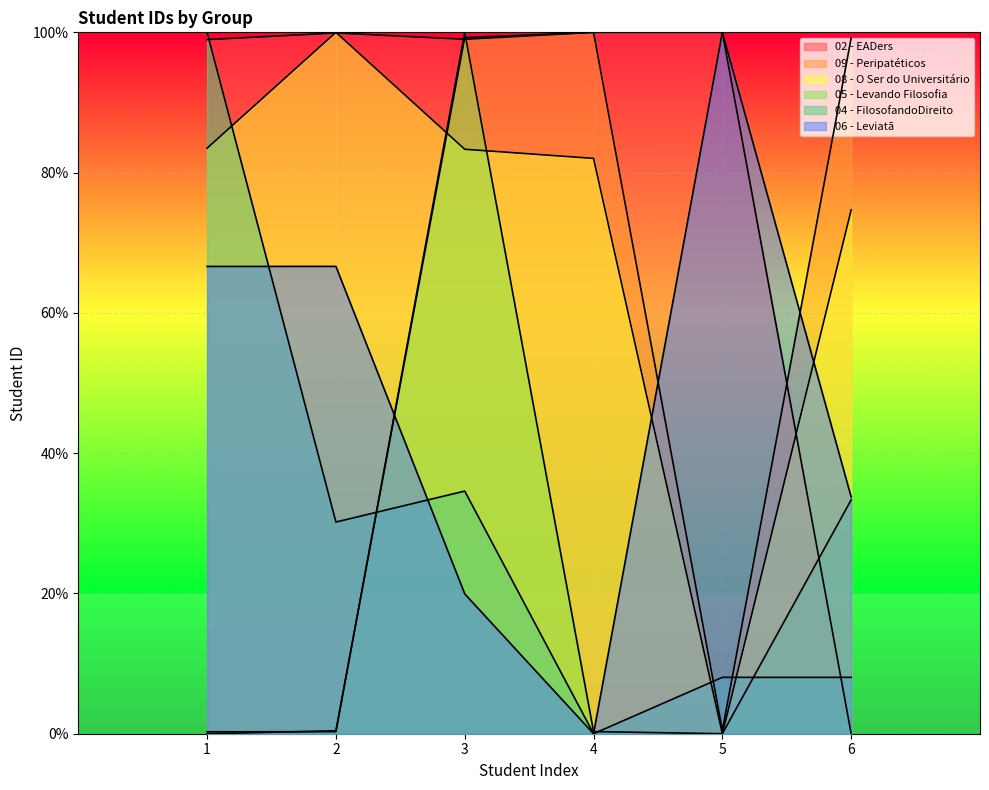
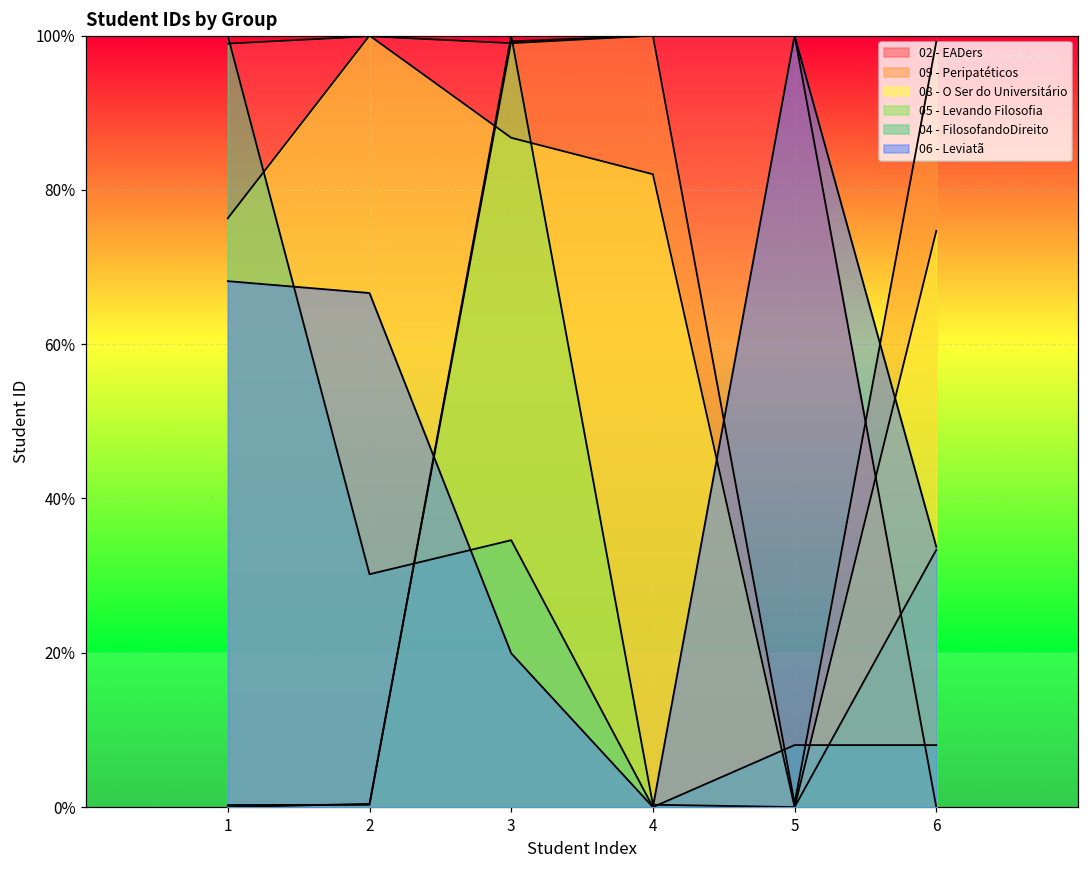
08 - O Ser do Universitário, 1: 83% -> 76%
06 - Leviatã, 1: 67% -> 68%
08 - O Ser do Universitário, 3: 83% -> 87%
